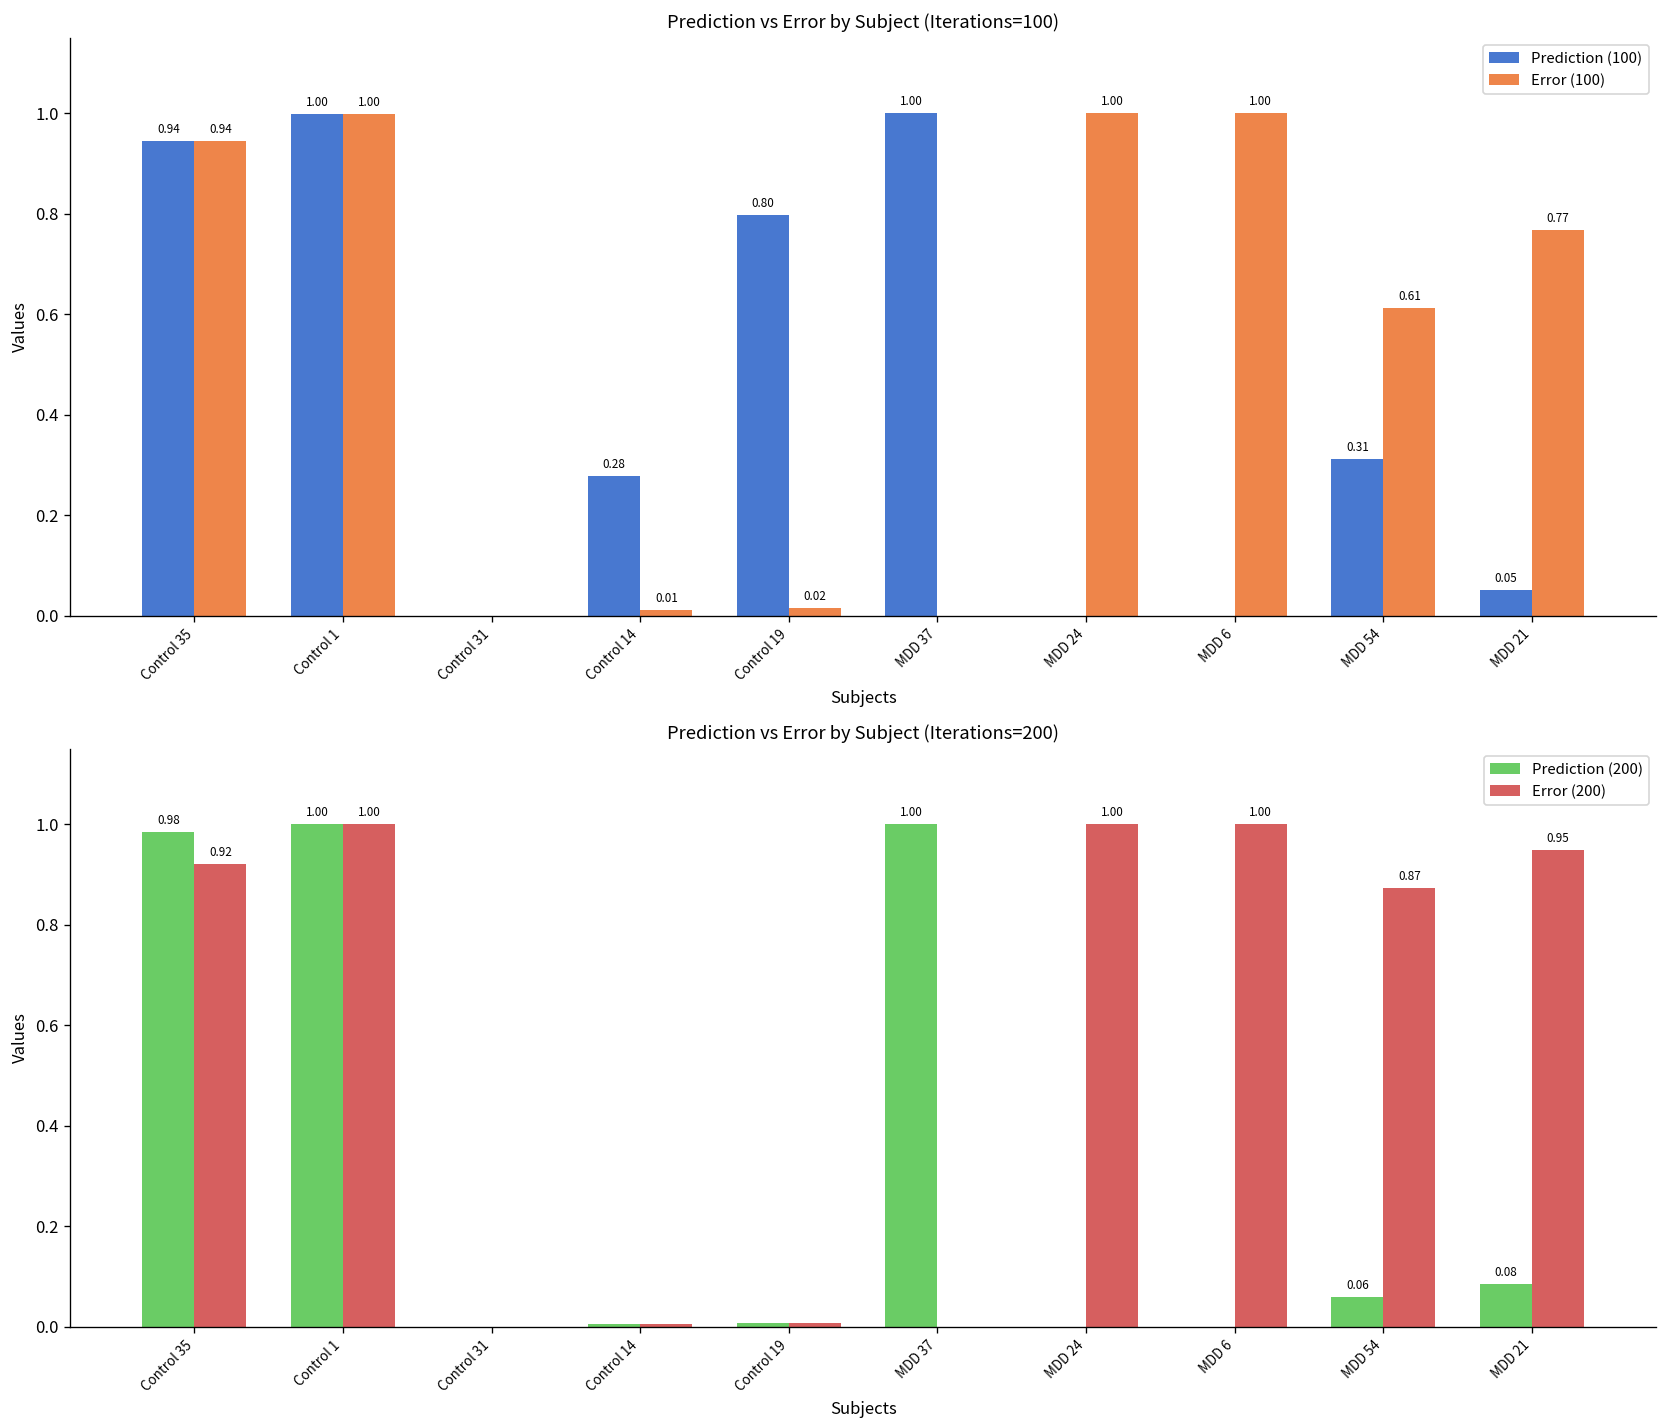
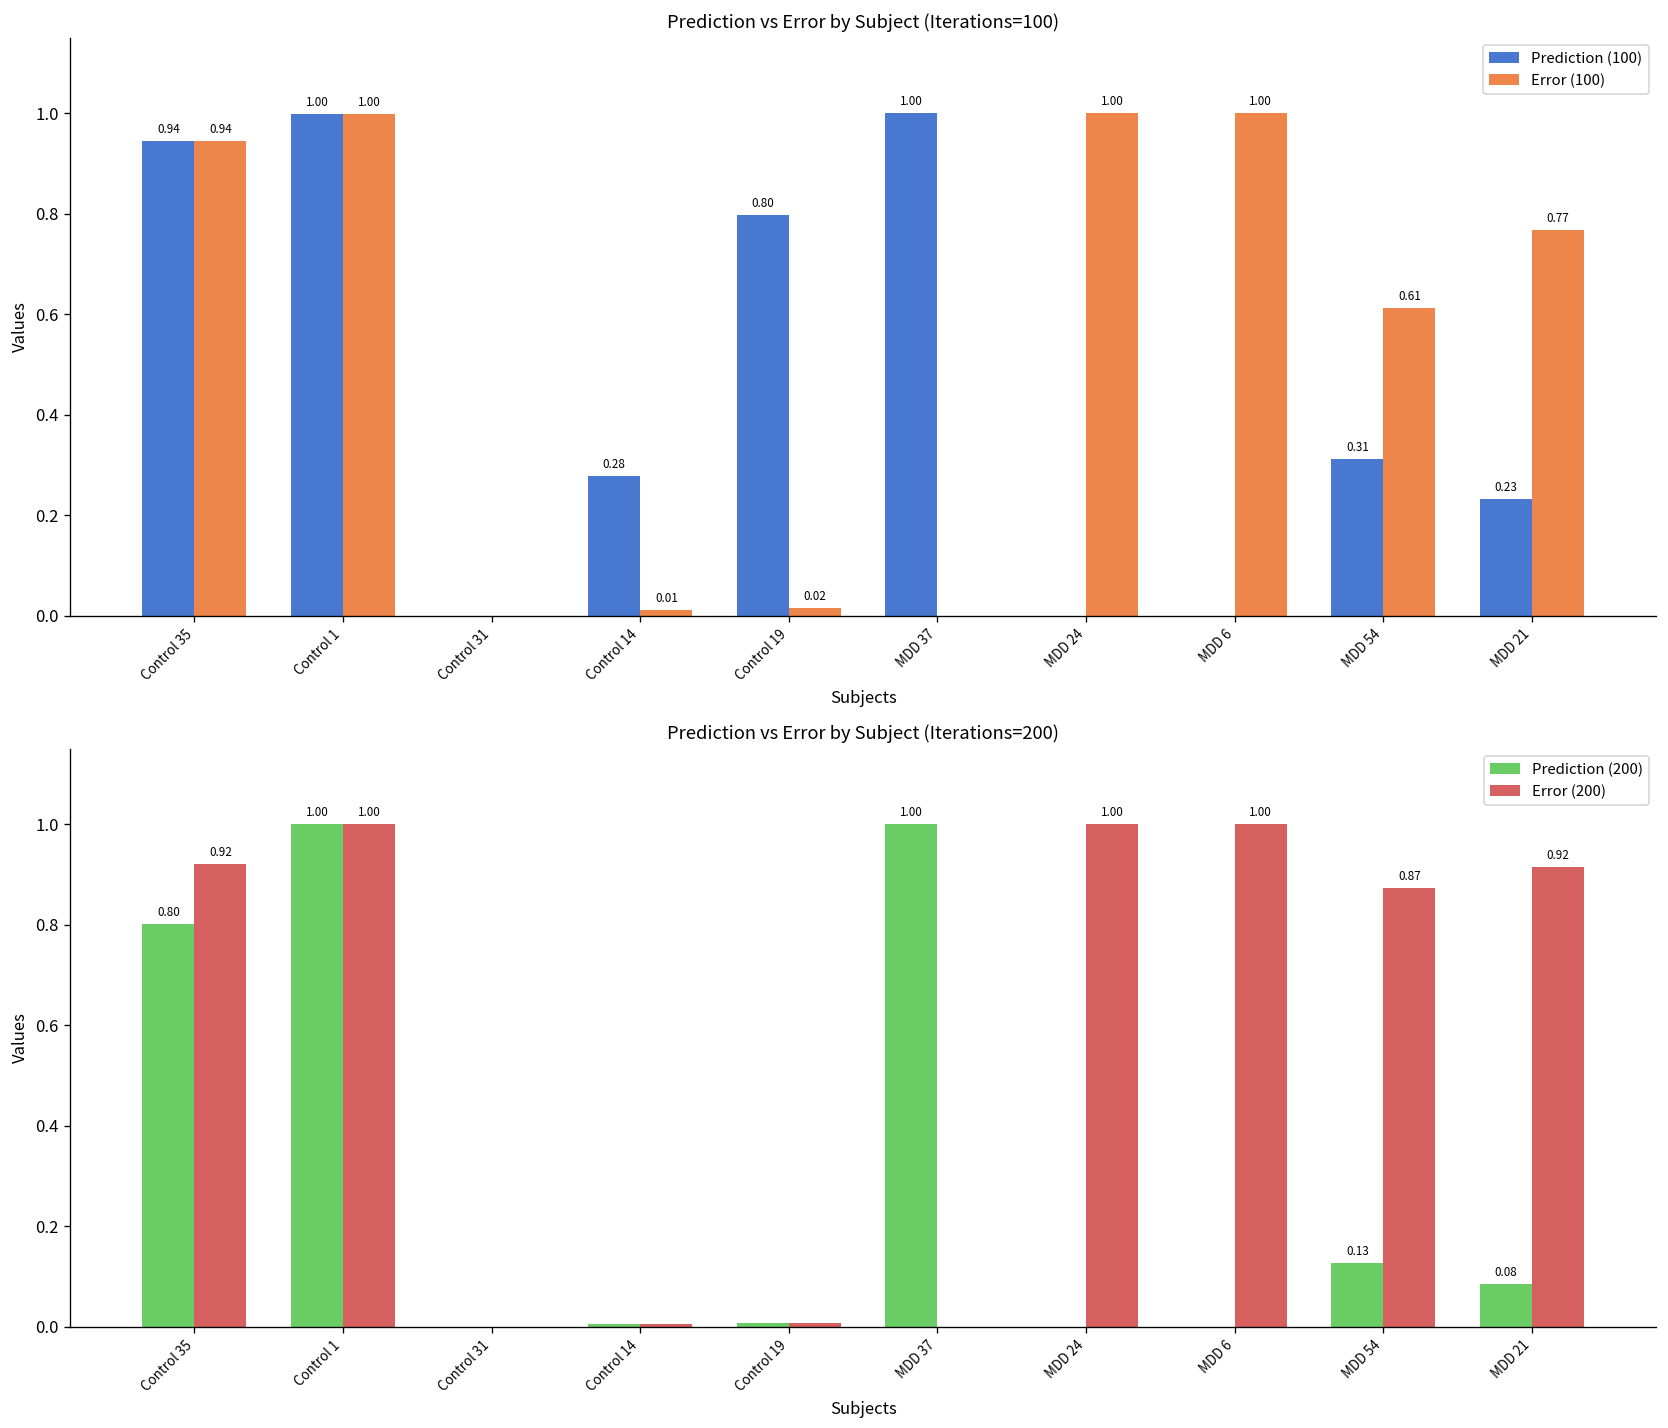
Prediction vs Error by Subject (Iterations=100), Prediction (100), MDD 21: 0.05 -> 0.23
Prediction vs Error by Subject (Iterations=200), Prediction (200), Control 35: 0.98 -> 0.80
Prediction vs Error by Subject (Iterations=200), Prediction (200), MDD 54: 0.06 -> 0.13
Prediction vs Error by Subject (Iterations=200), Error (200), MDD 21: 0.95 -> 0.92
